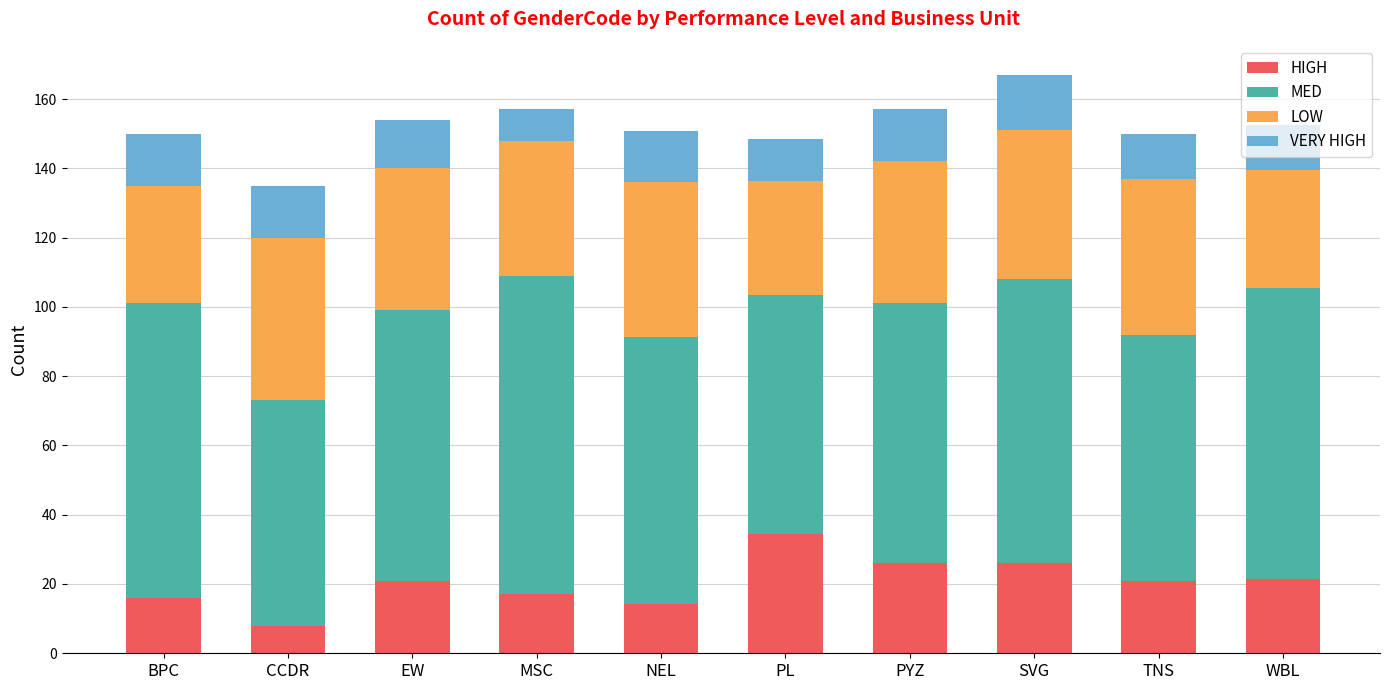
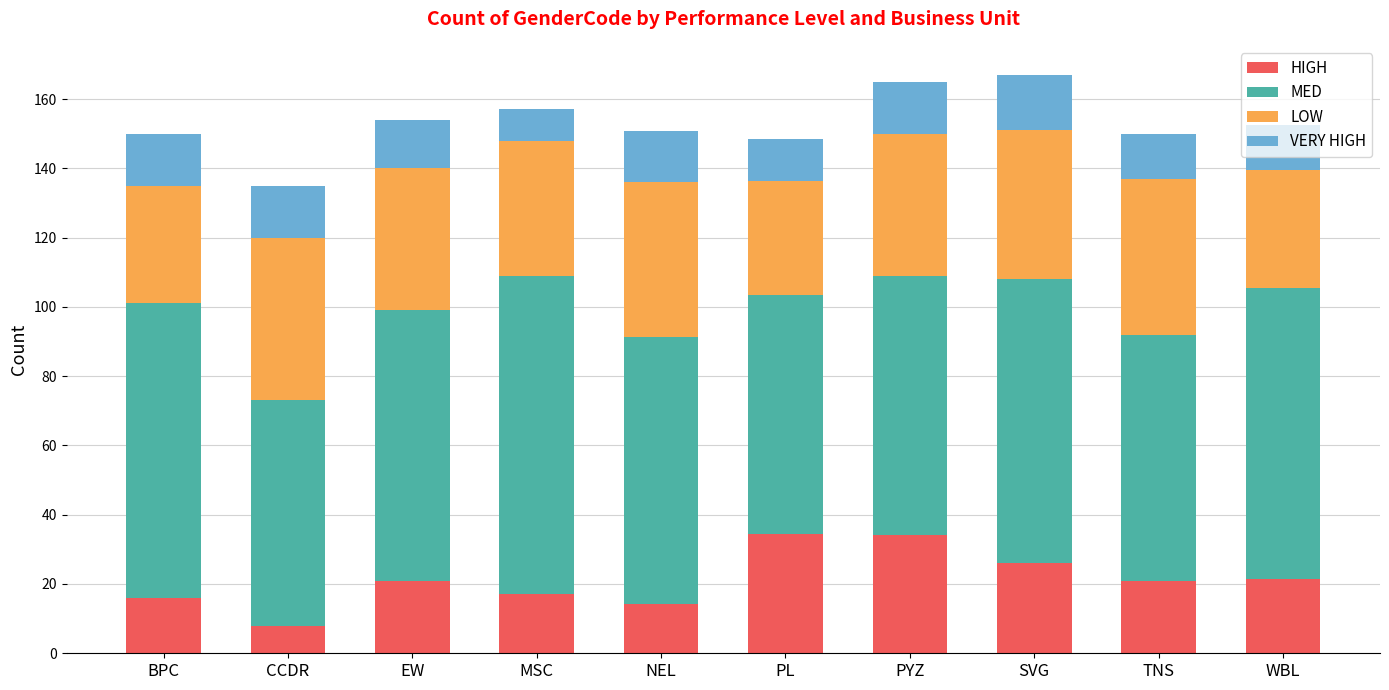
HIGH, PYZ: 26 -> 34
